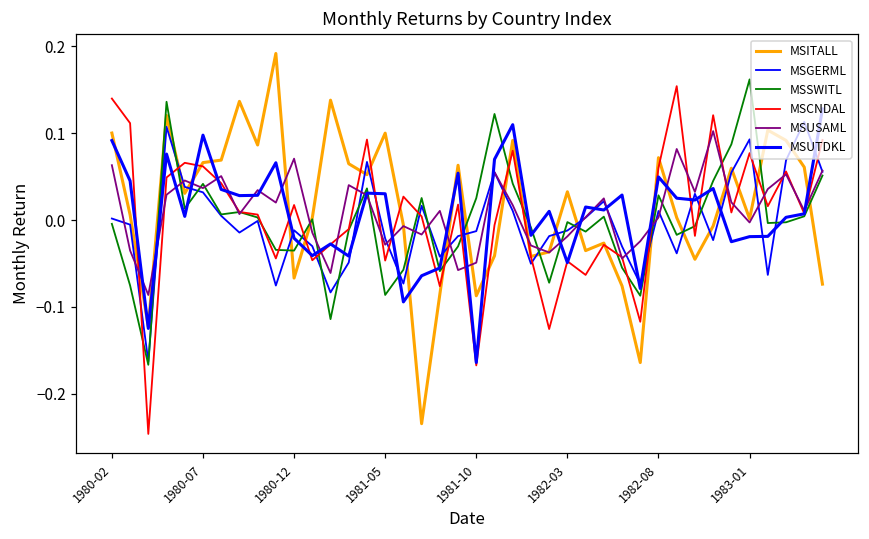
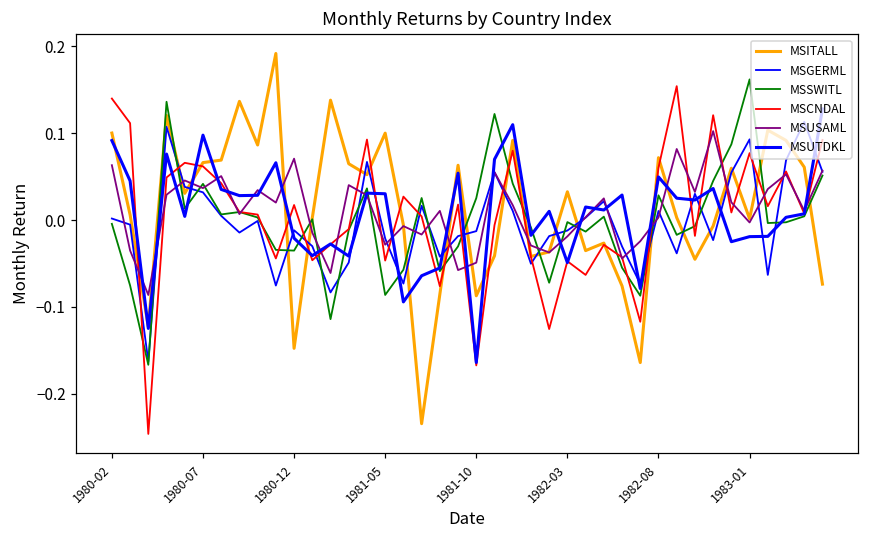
MSITALL, 1980-12: -0.07 -> -0.15
